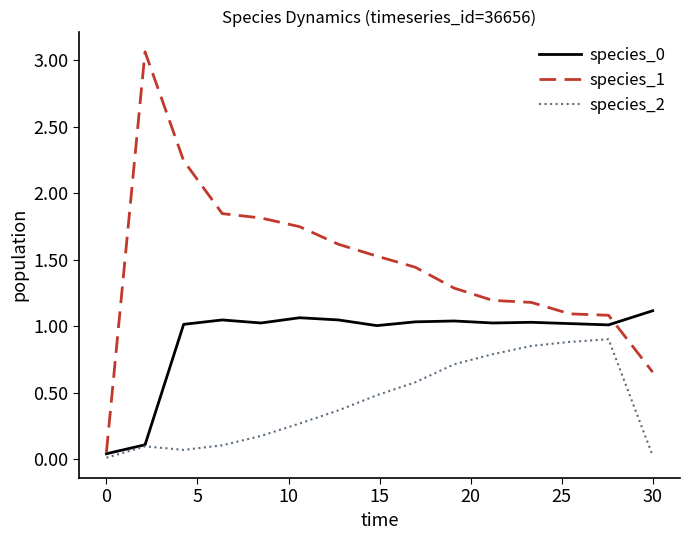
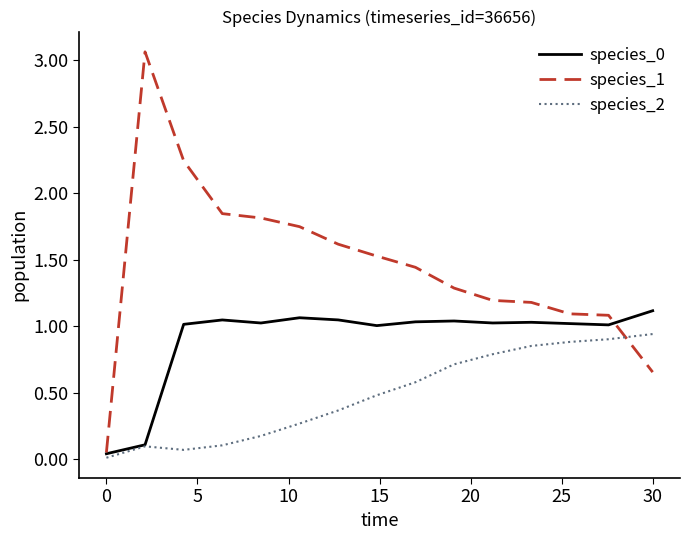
species_2, 30: 0.03 -> 0.94
